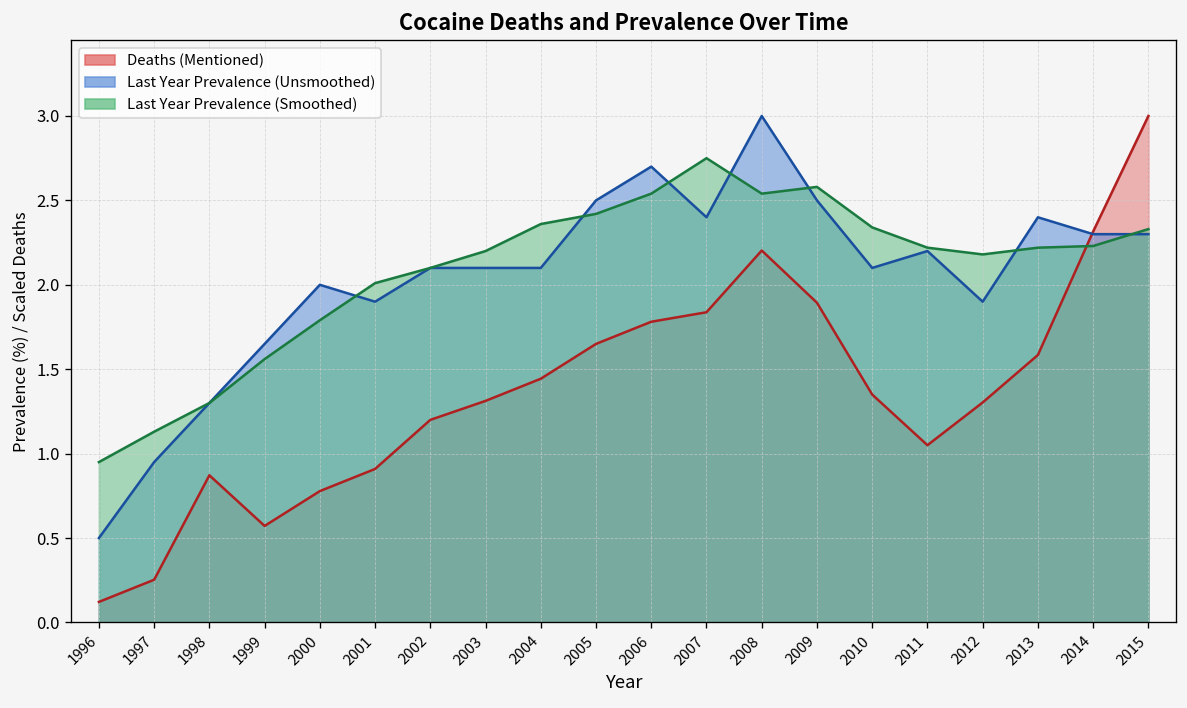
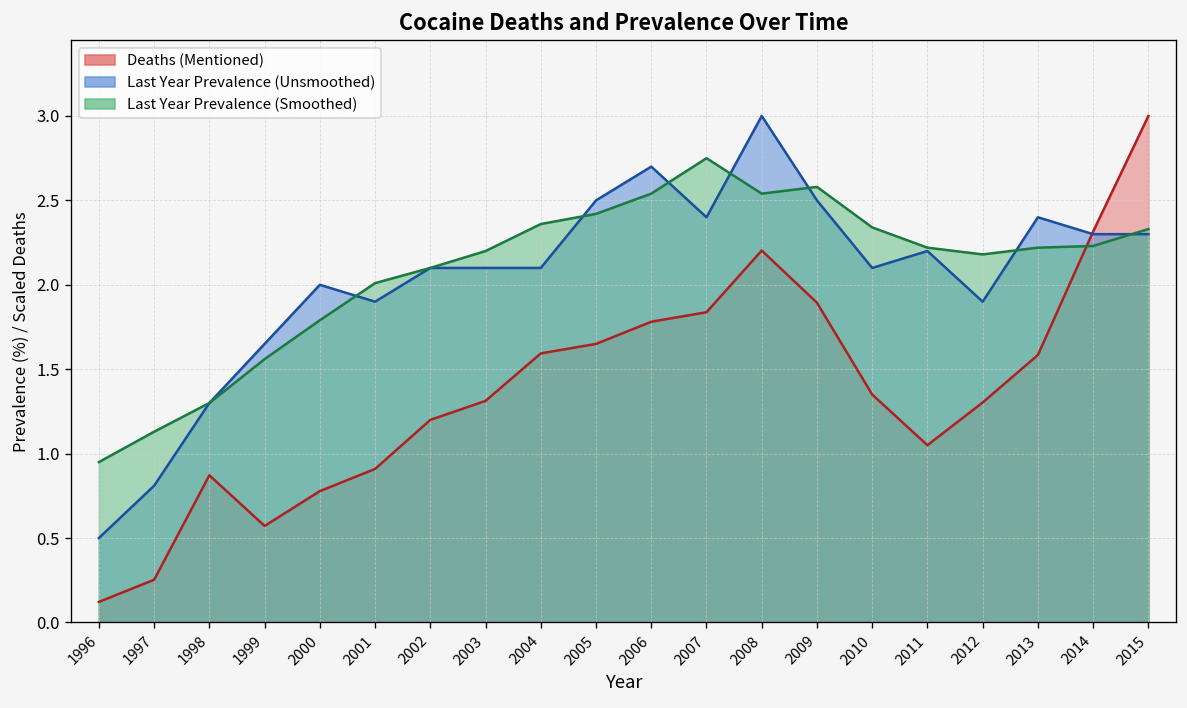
Last Year Prevalence (Unsmoothed), 1997: 0.95 -> 0.81
Deaths (Mentioned), 2004: 1.44 -> 1.59
